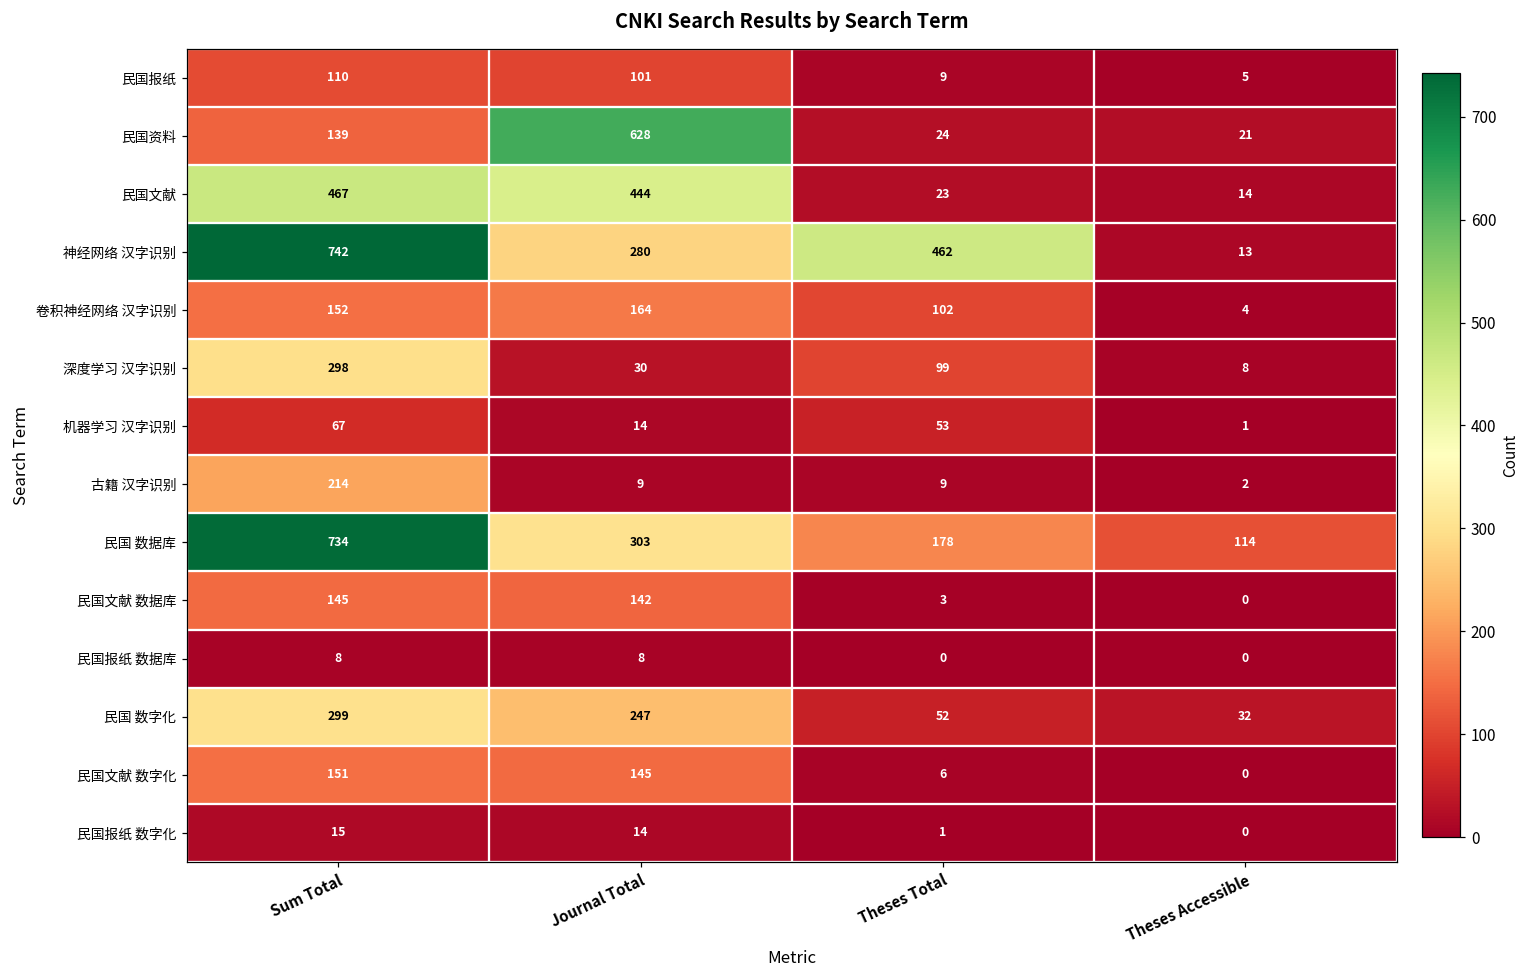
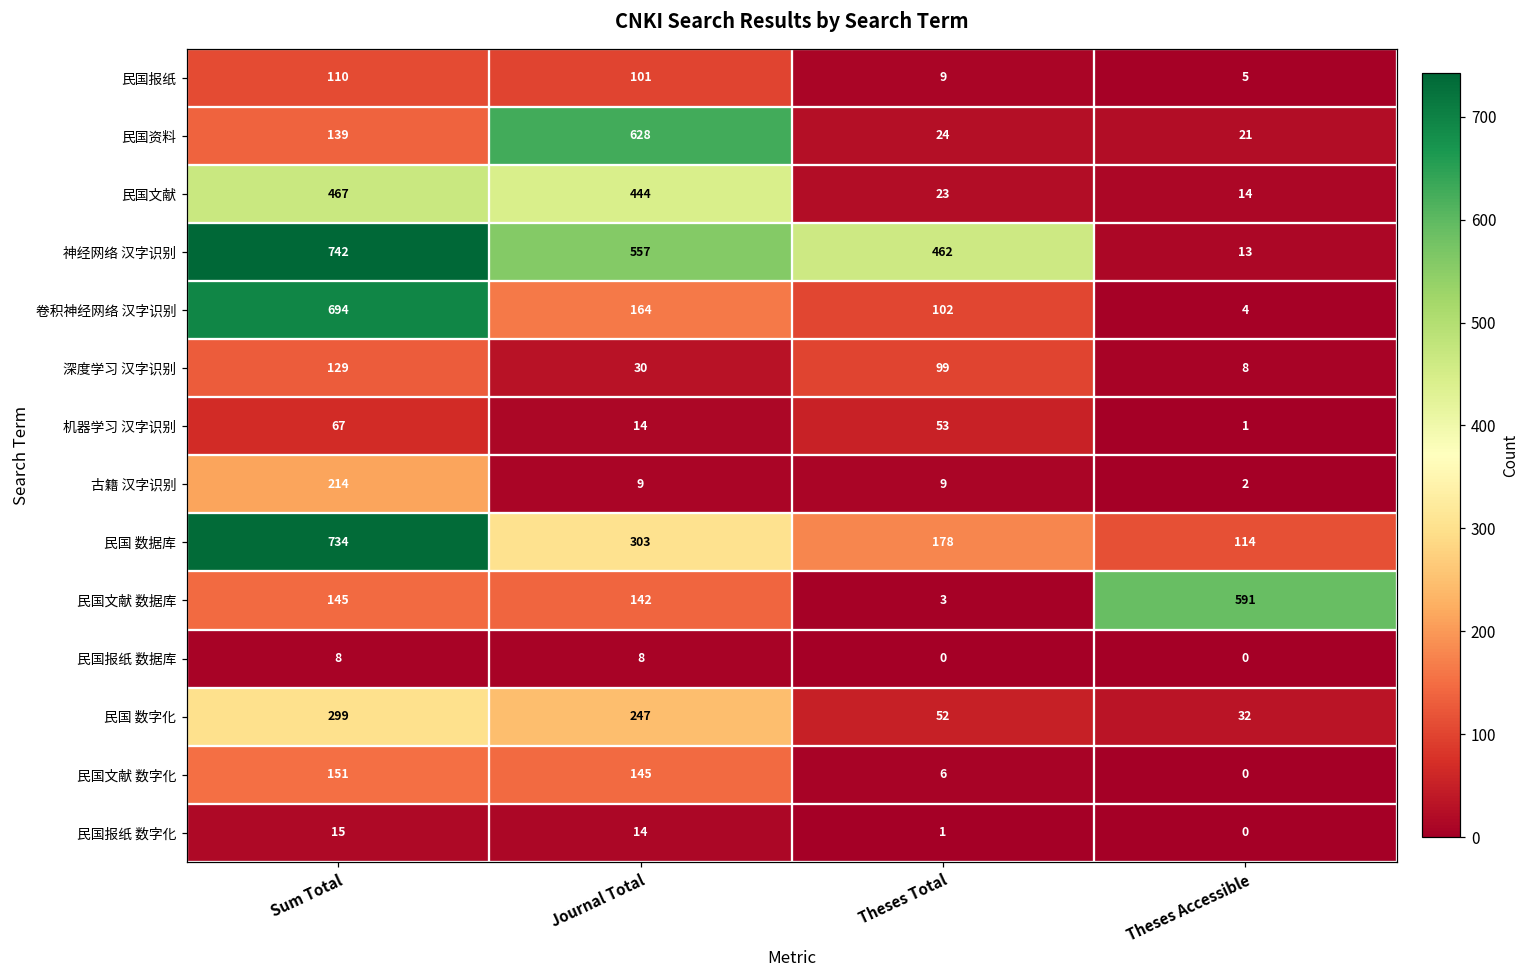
神经网络 汉字识别, Journal Total: 280 -> 557
卷积神经网络 汉字识别, Sum Total: 152 -> 694
深度学习 汉字识别, Sum Total: 298 -> 129
民国文献 数据库, Theses Accessible: 0 -> 591
